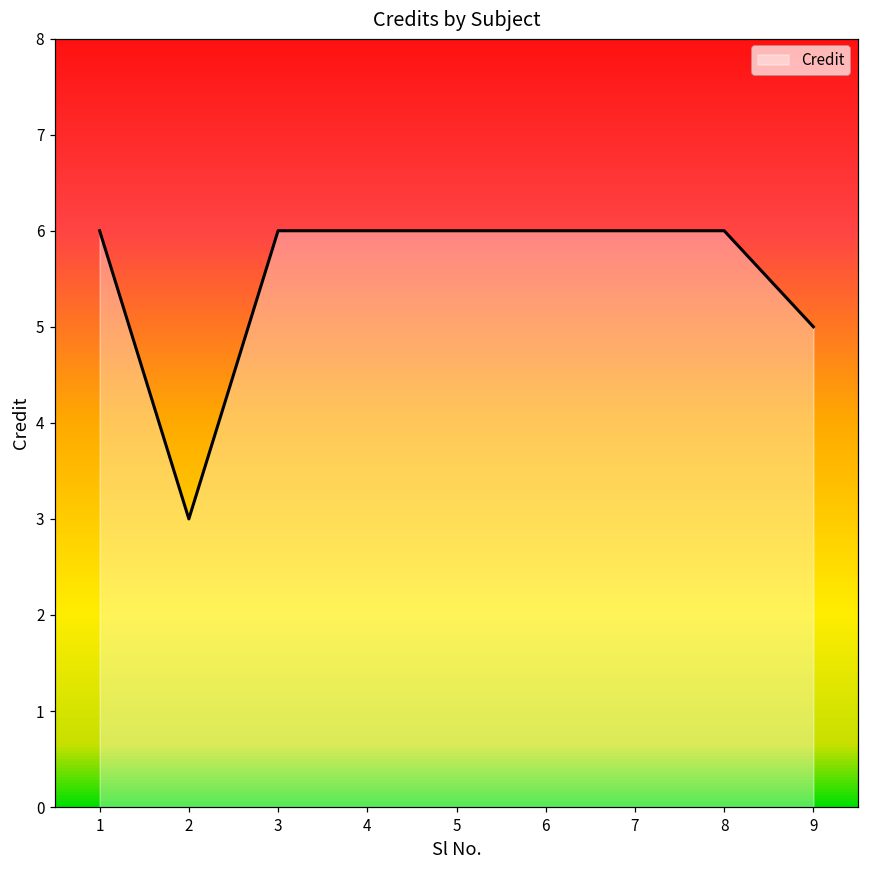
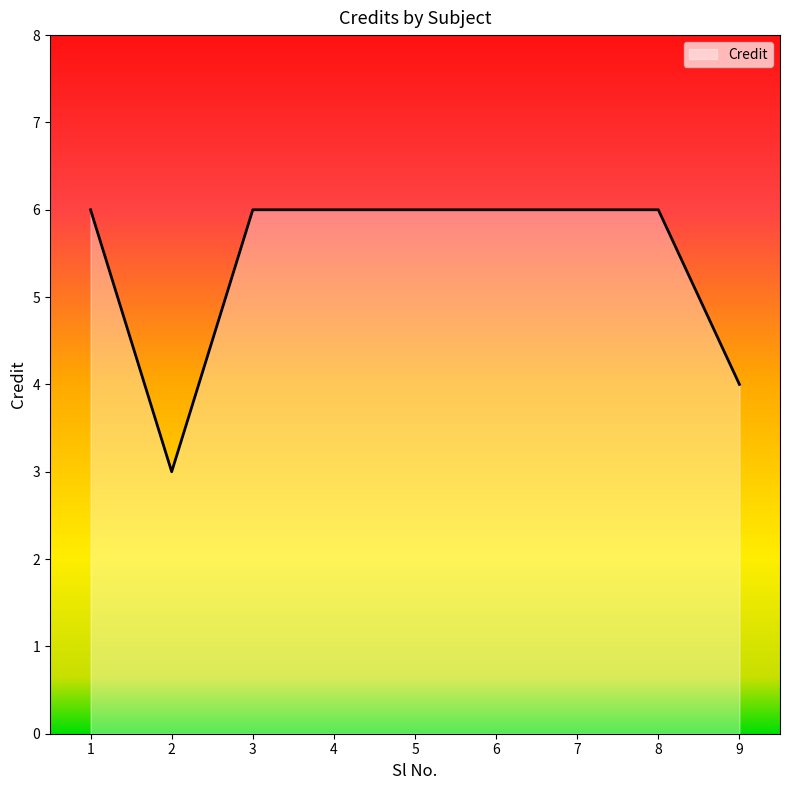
9: 5 -> 4
